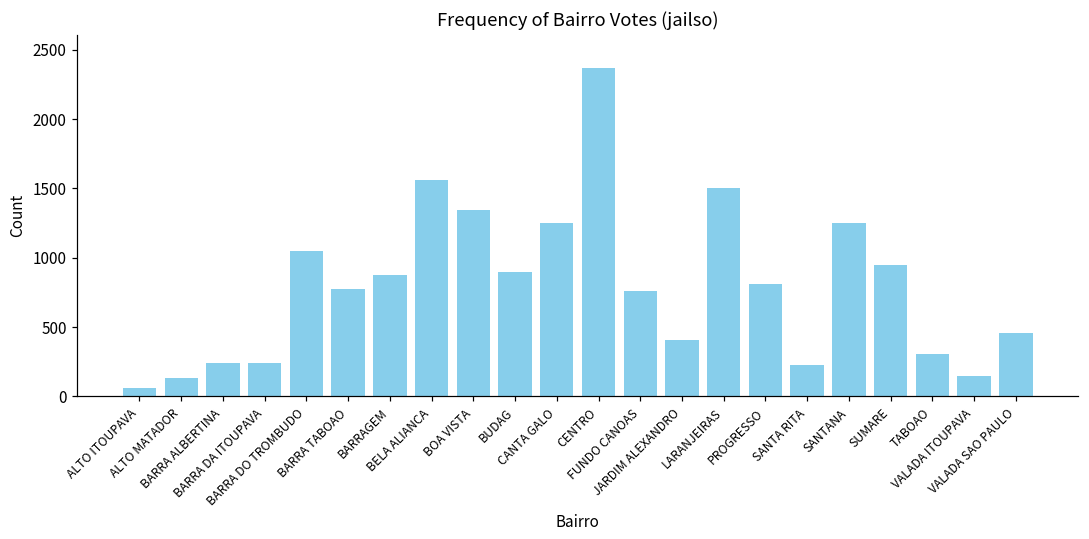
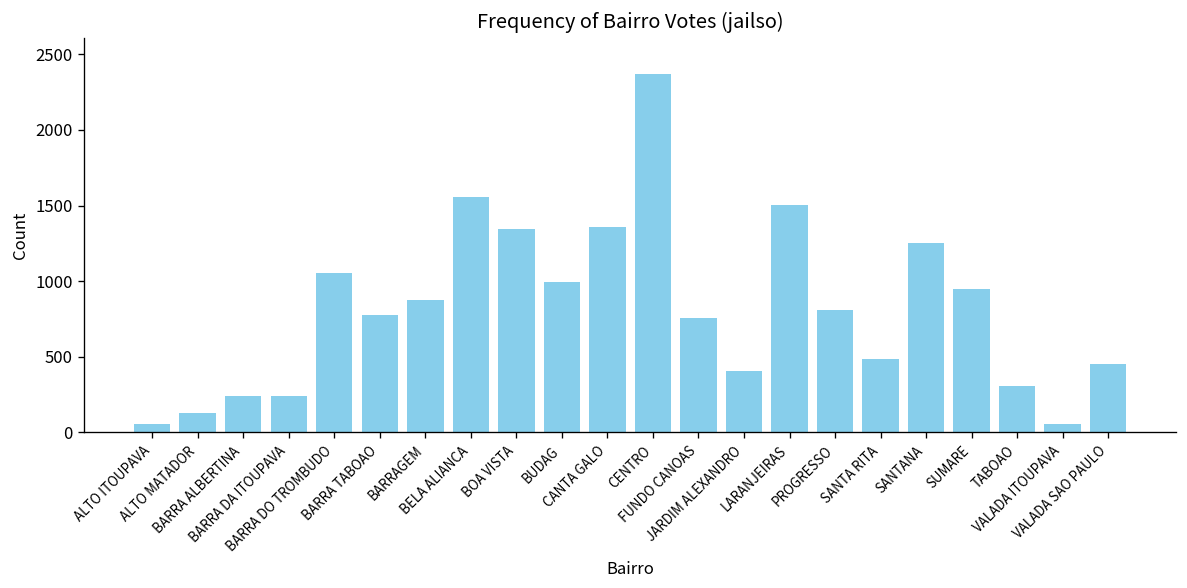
BUDAG: 900 -> 990
CANTA GALO: 1250 -> 1360
SANTA RITA: 230 -> 480
VALADA ITOUPAVA: 150 -> 60
